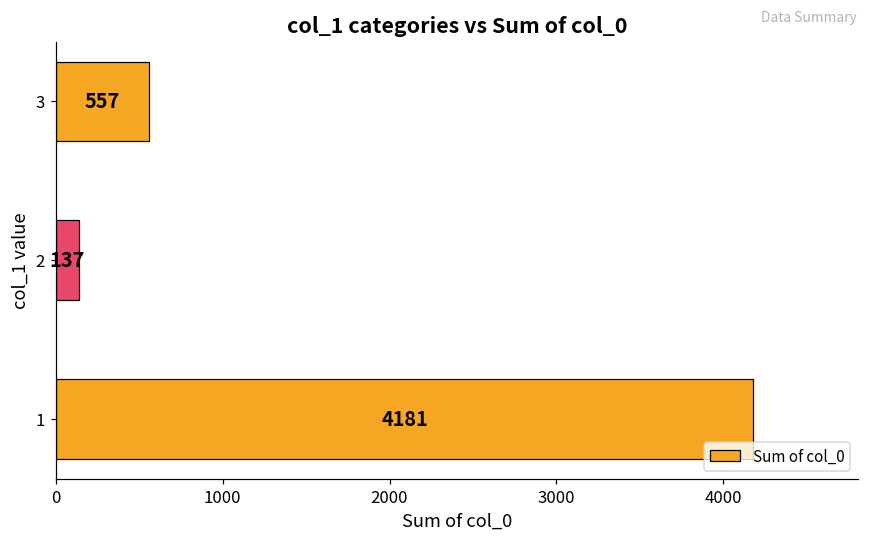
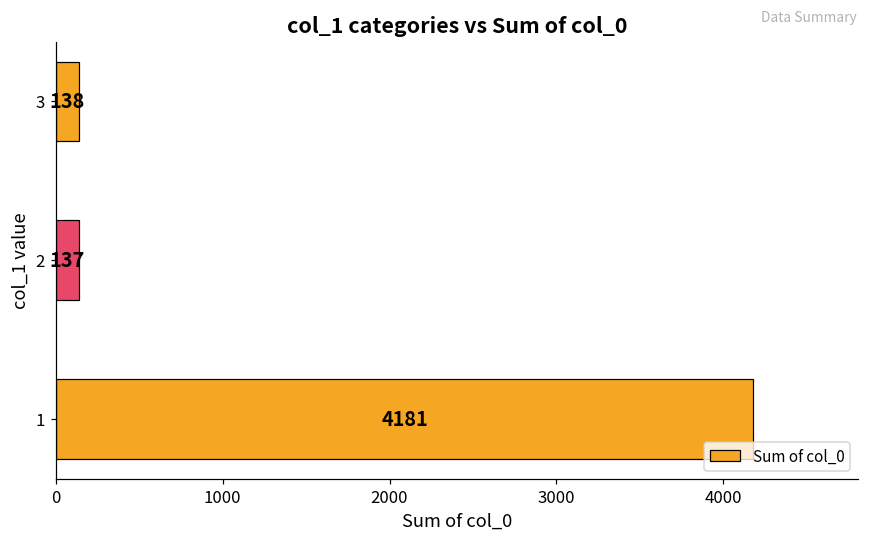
3: 557 -> 138
